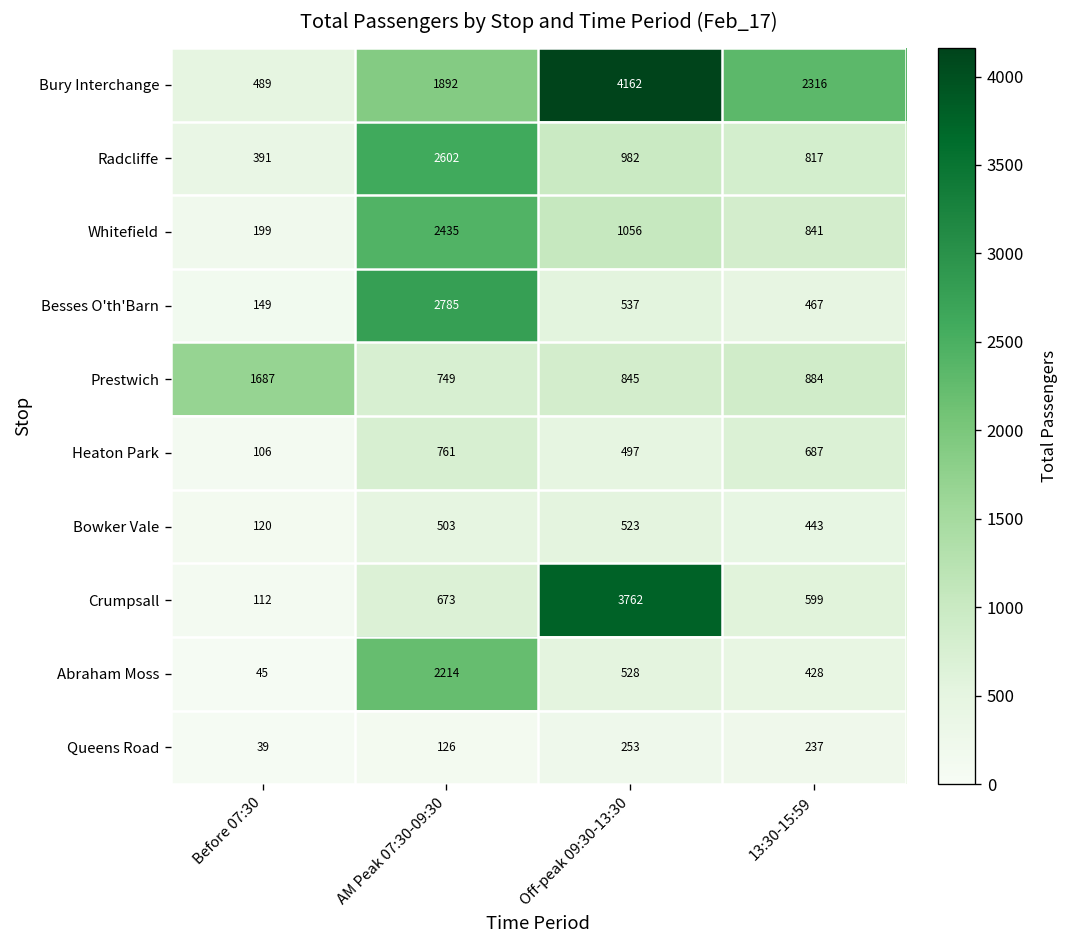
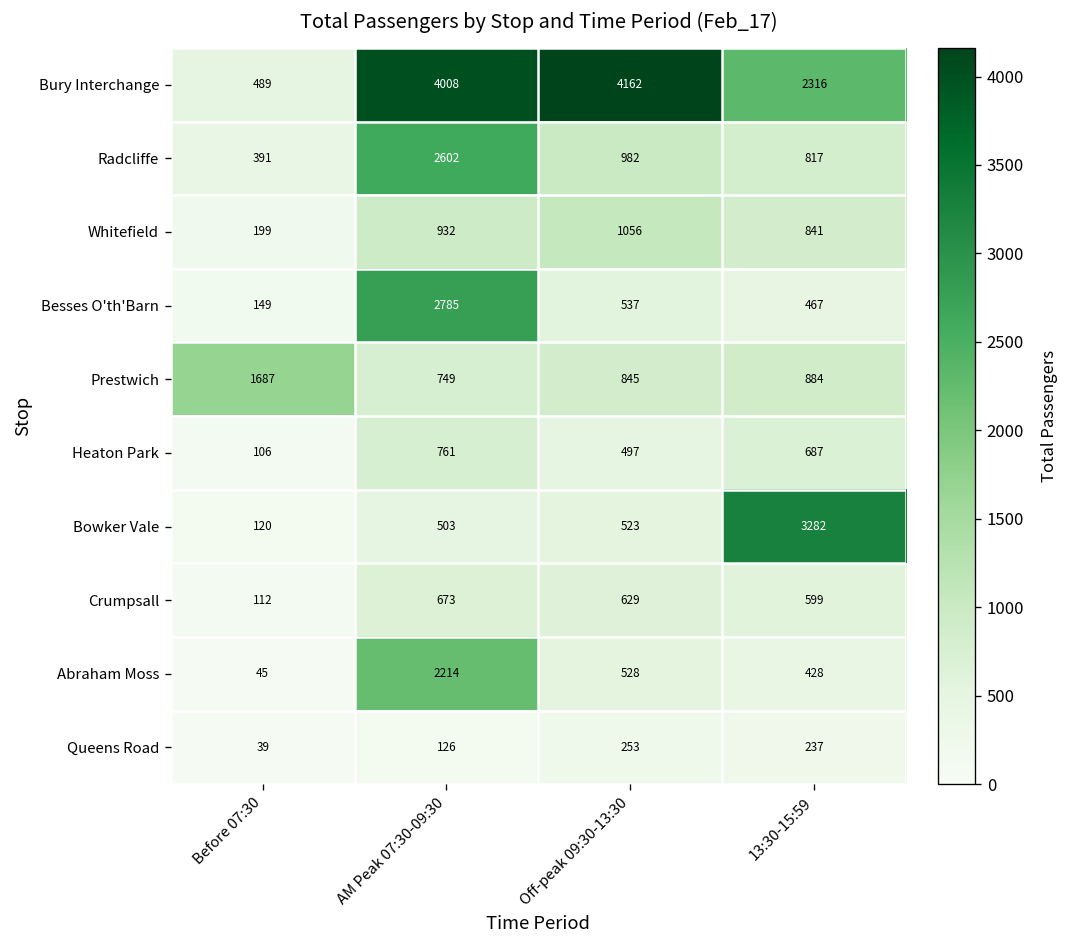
Bury Interchange, AM Peak 07:30-09:30: 1892 -> 4008
Whitefield, AM Peak 07:30-09:30: 2435 -> 932
Bowker Vale, 13:30-15:59: 443 -> 3282
Crumpsall, Off-peak 09:30-13:30: 3762 -> 629
